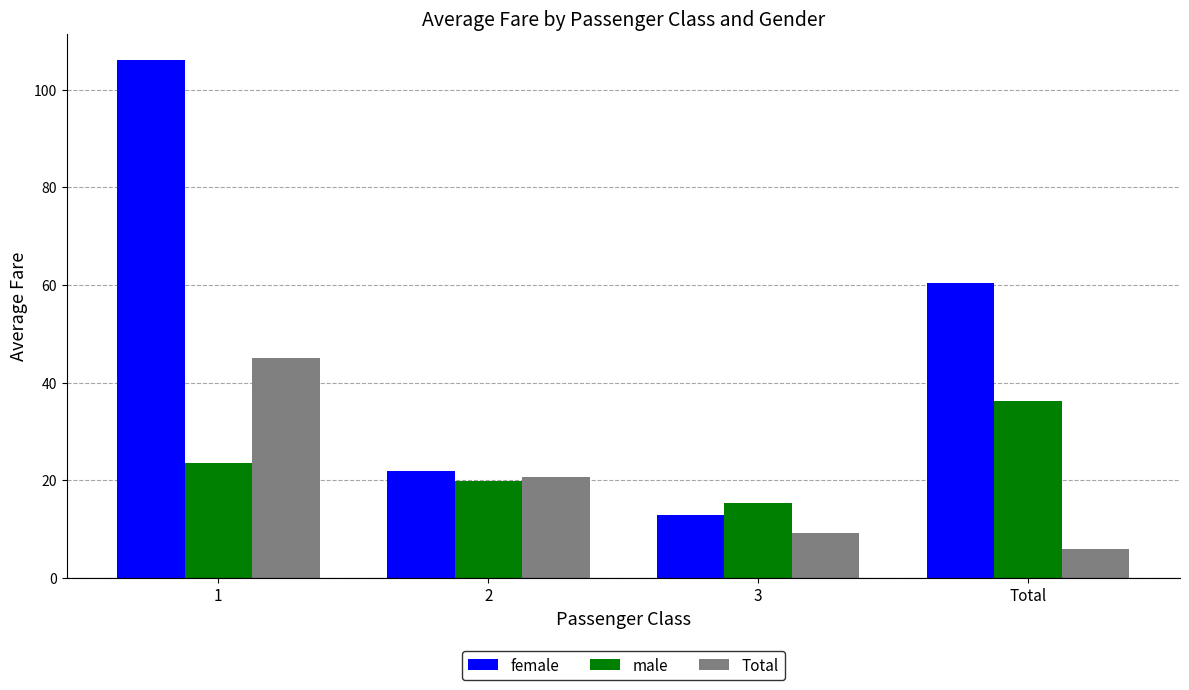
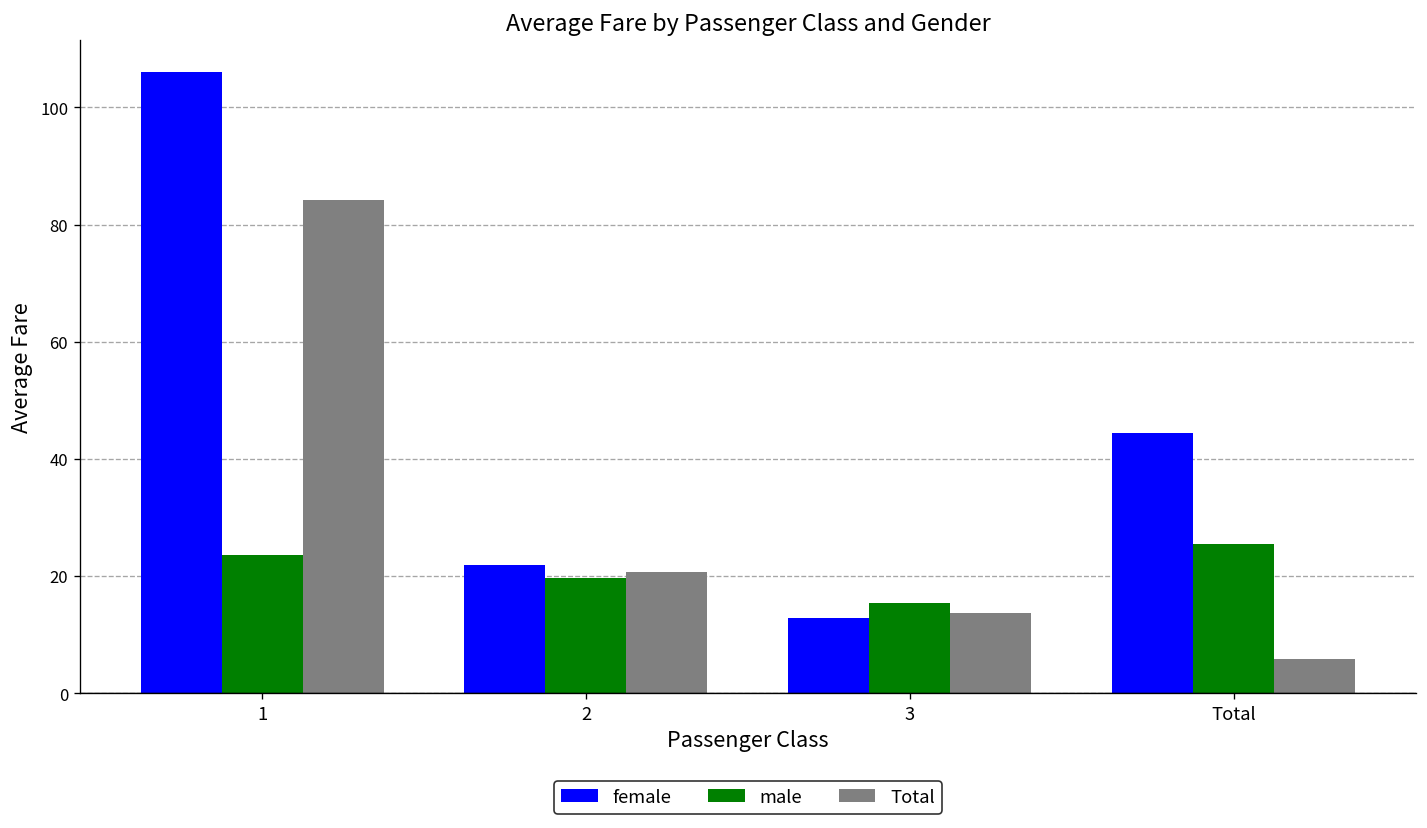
Total, 1: 45 -> 84
Total, 3: 9 -> 14
female, Total: 60 -> 44
male, Total: 36 -> 26
